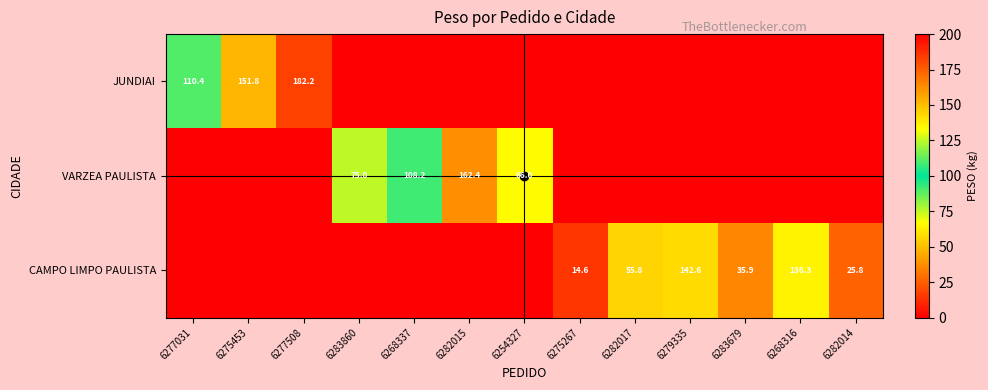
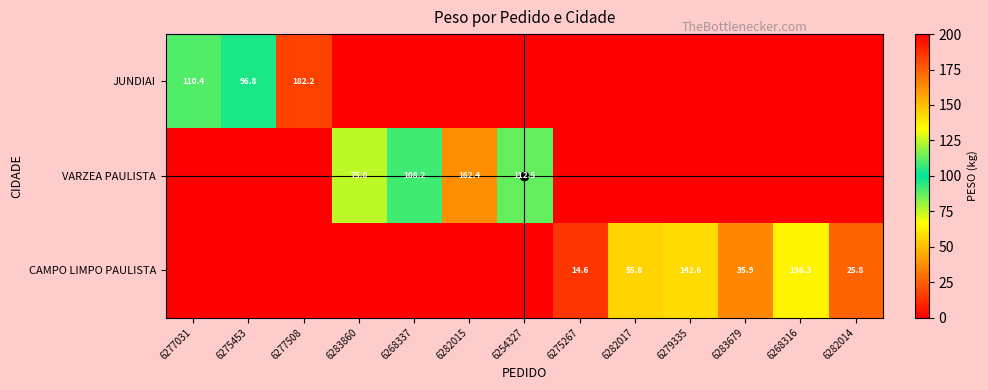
JUNDIAI, 6275453: 151.8 -> 96.8
VARZEA PAULISTA, 6254327: 66.0 -> 112.5
